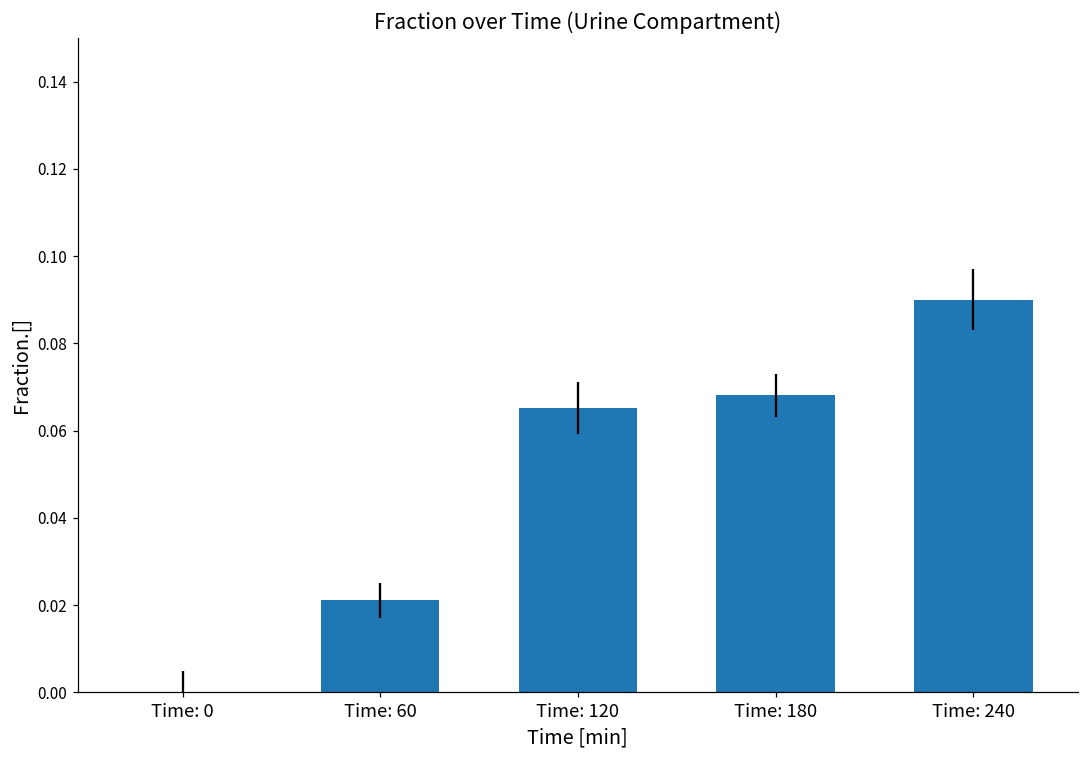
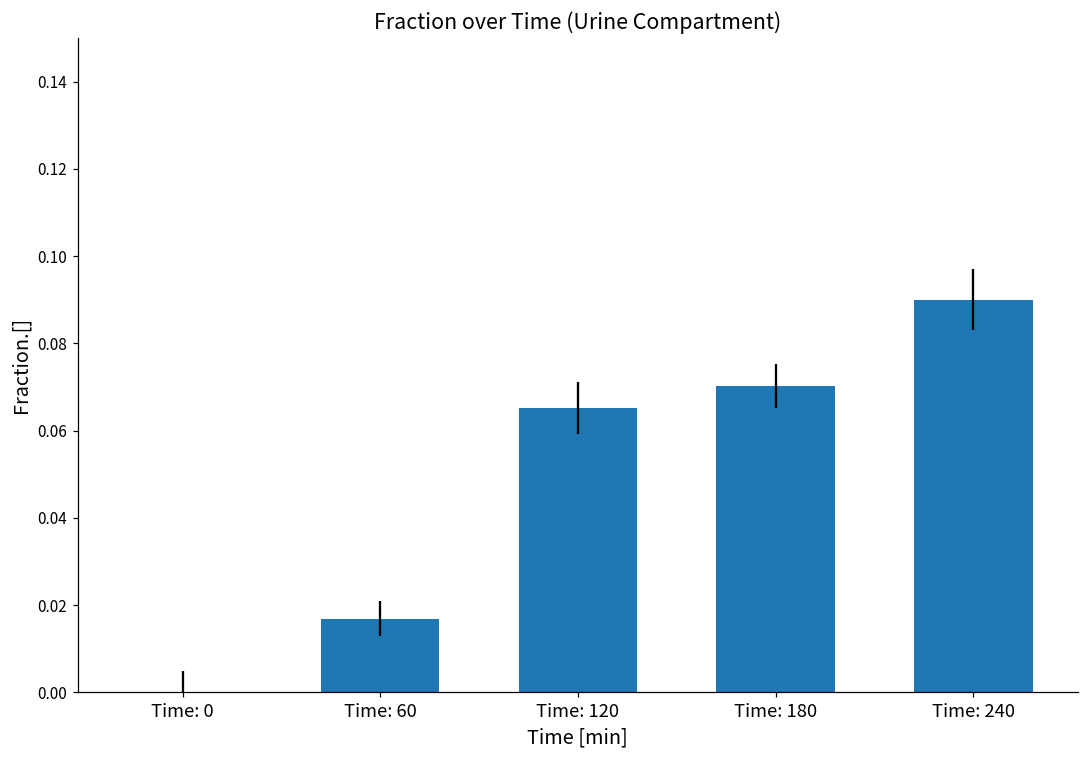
Time: 60: 0.021 -> 0.017
Time: 180: 0.068 -> 0.070
